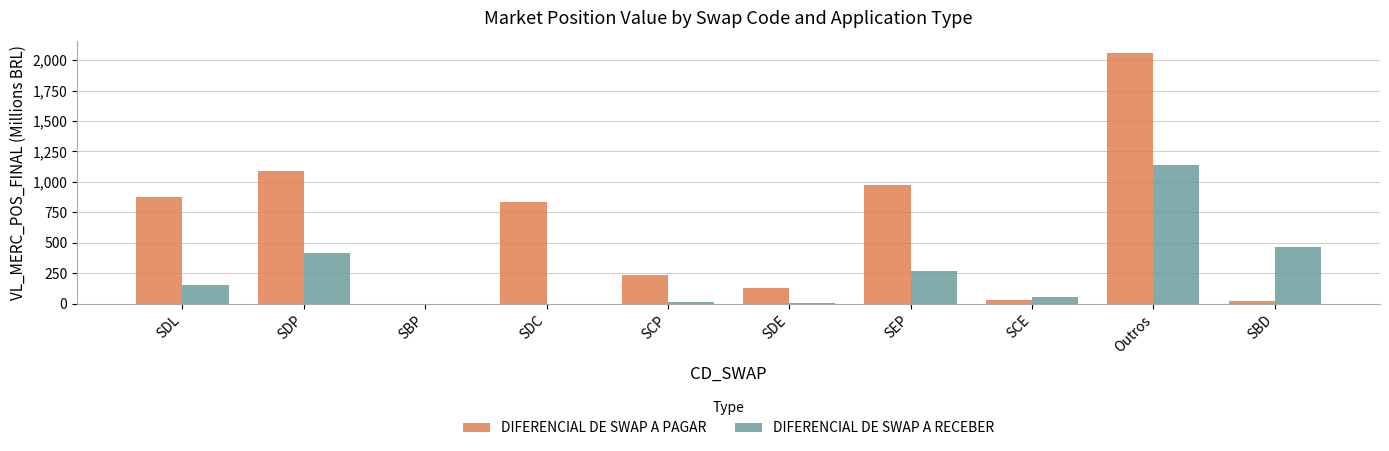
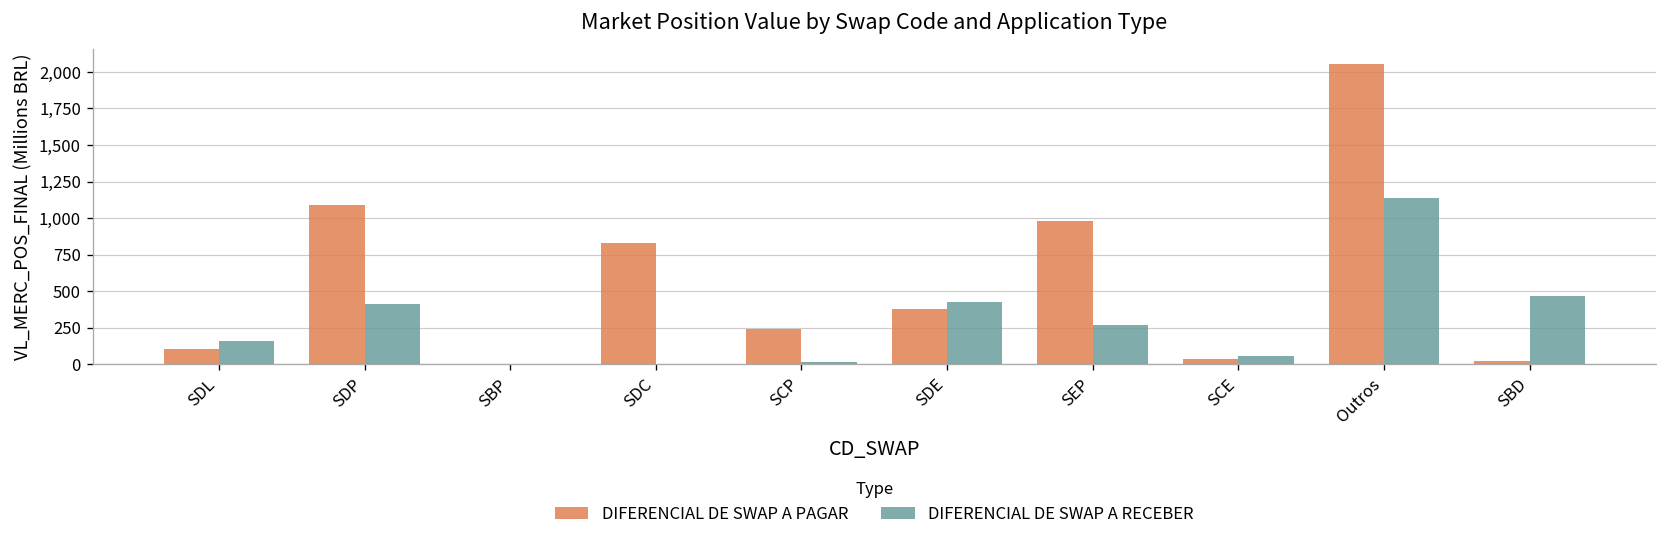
DIFERENCIAL DE SWAP A PAGAR, SDL: 880 -> 100
DIFERENCIAL DE SWAP A PAGAR, SDE: 130 -> 380
DIFERENCIAL DE SWAP A RECEBER, SDE: 10 -> 420
